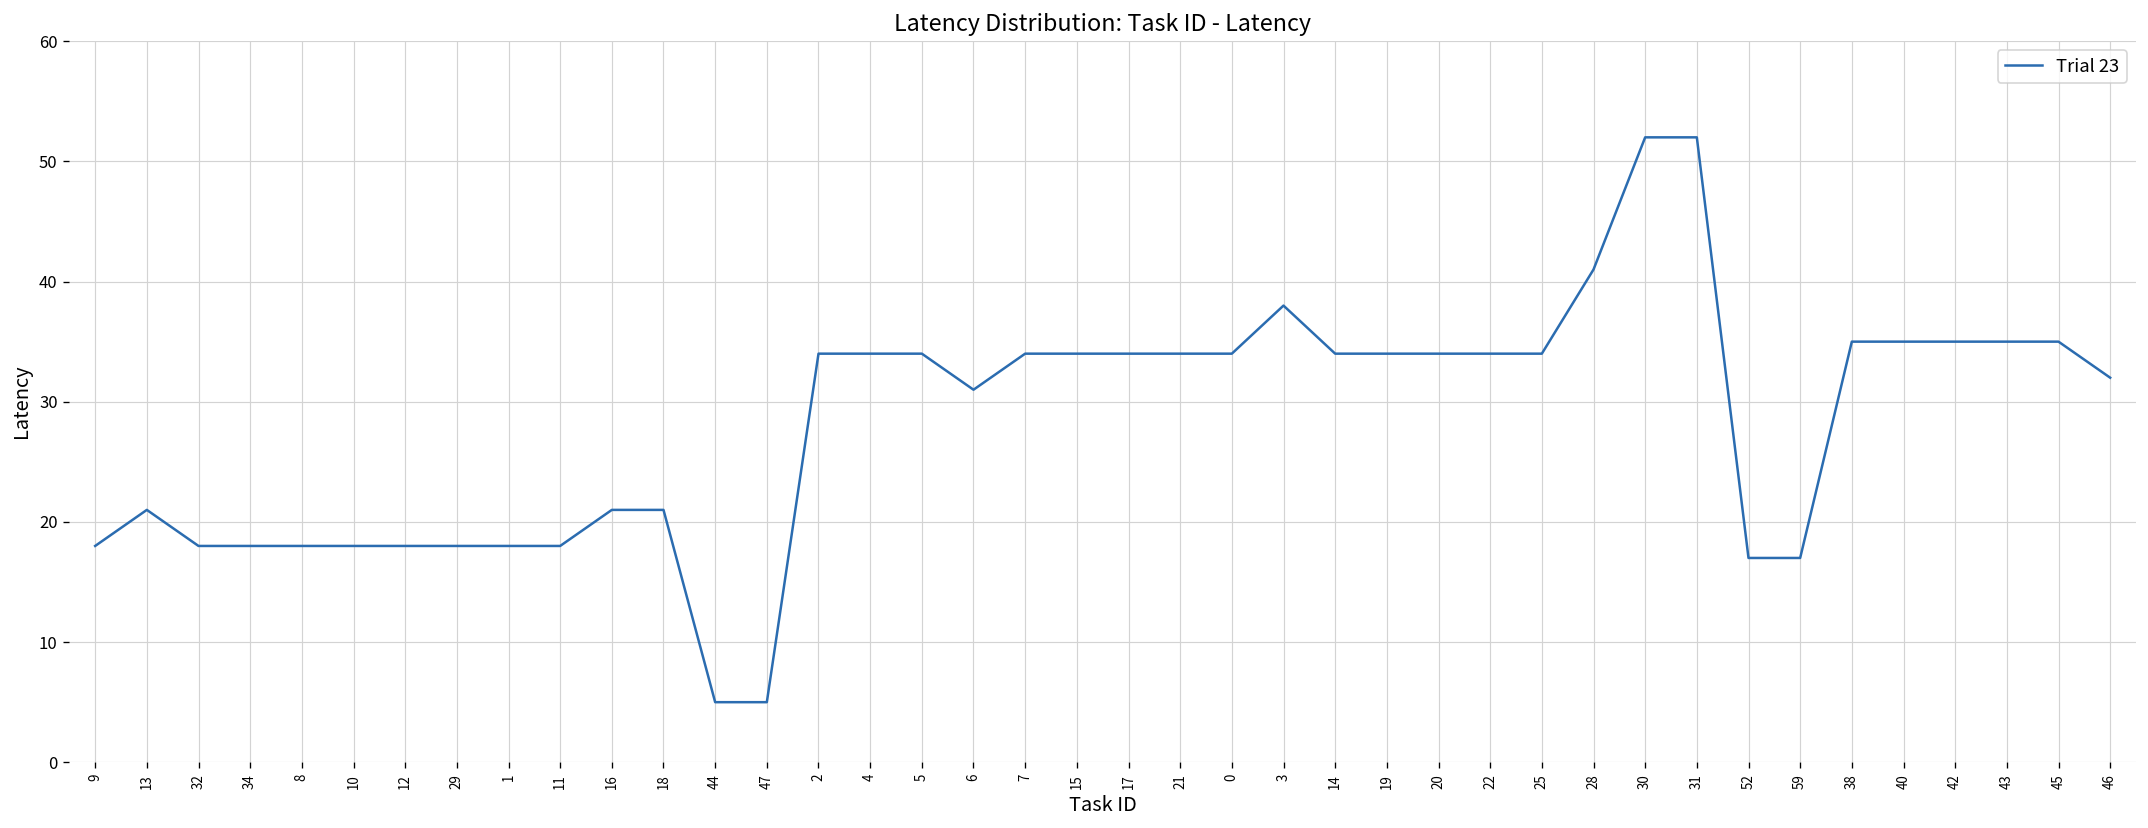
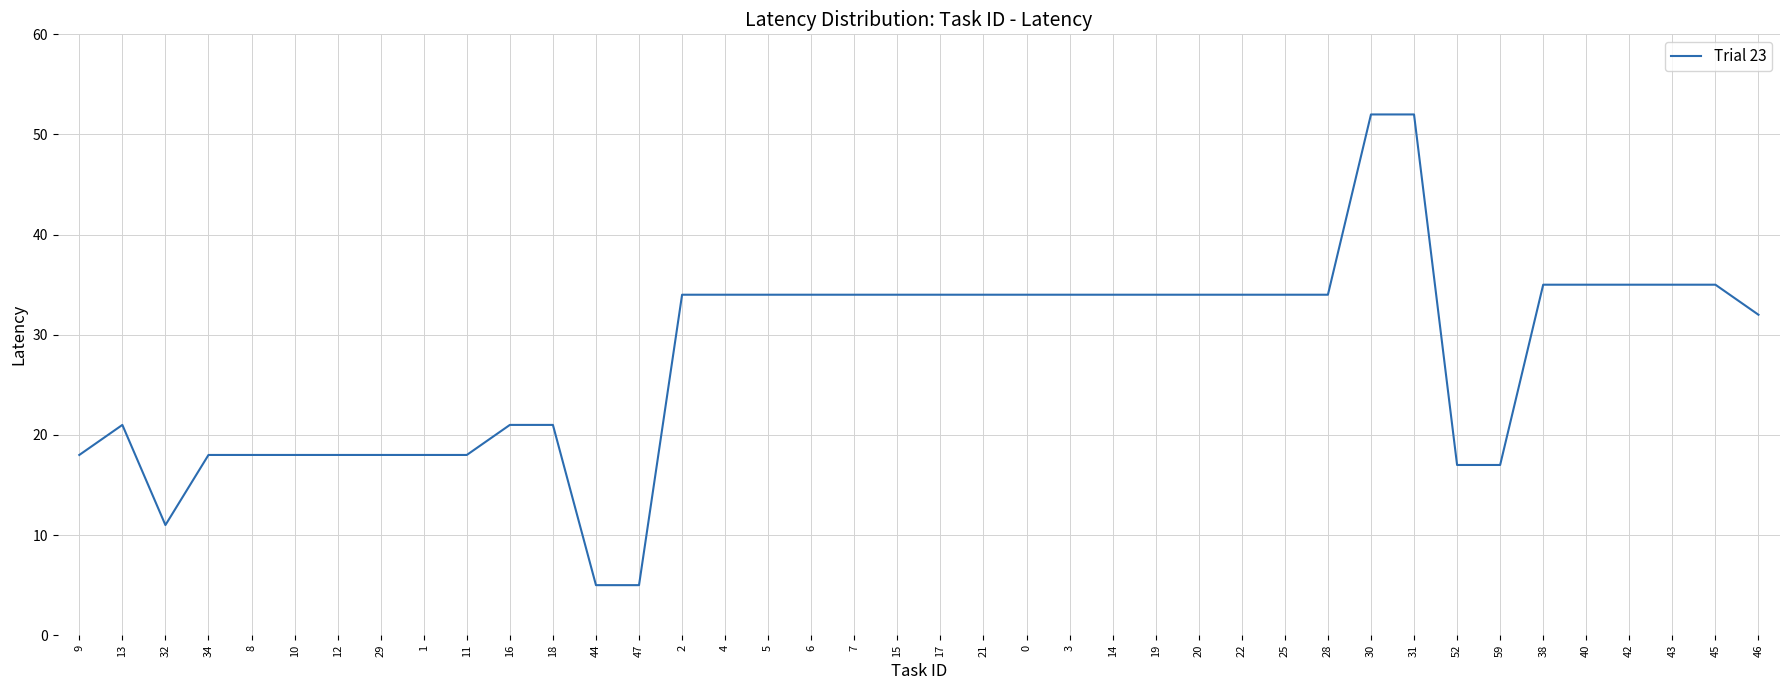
32: 18 -> 11
6: 31 -> 34
3: 38 -> 34
28: 41 -> 34
